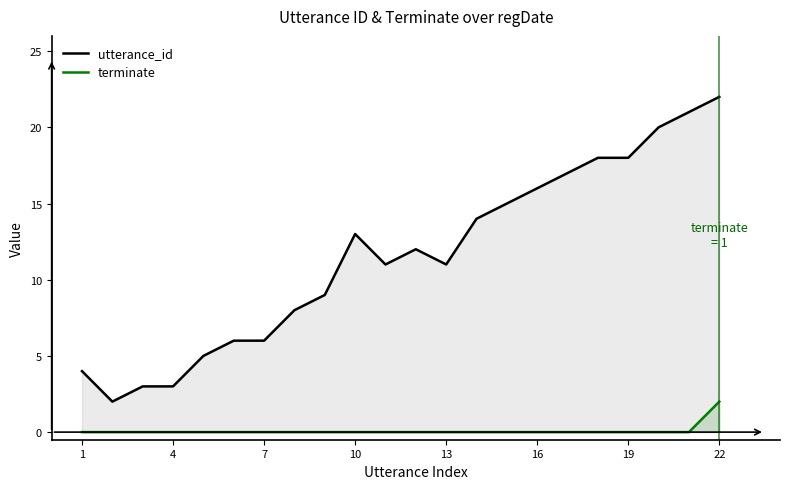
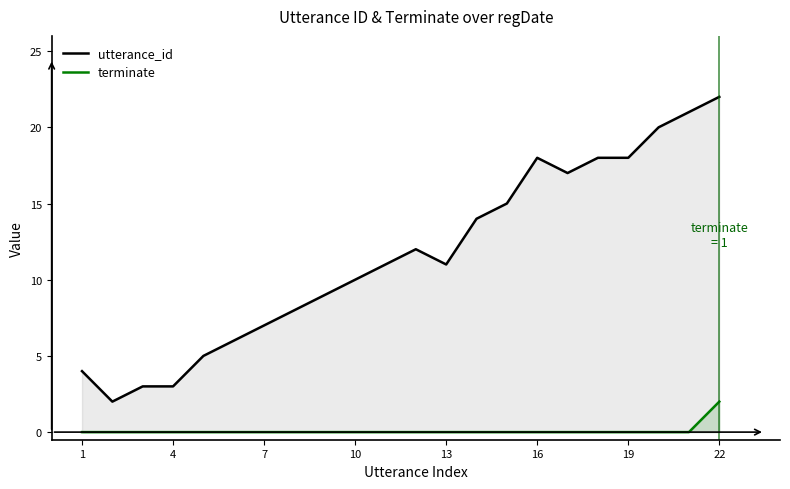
utterance_id, 7: 6 -> 7
utterance_id, 10: 13 -> 10
utterance_id, 16: 16 -> 18
